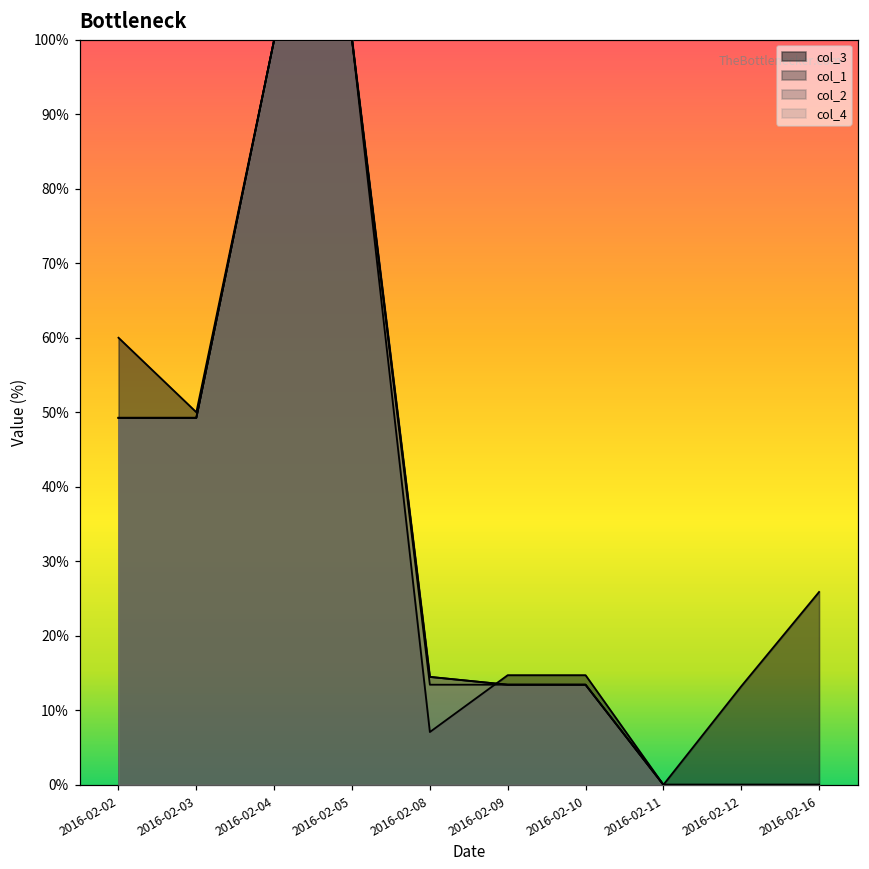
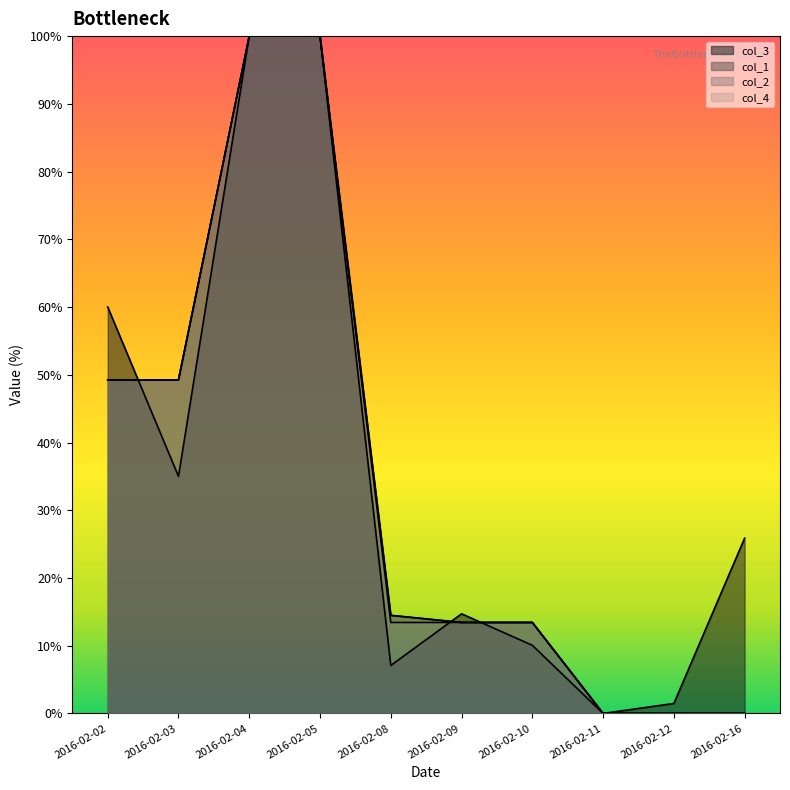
col_3, 2016-02-03: 50% -> 35%
col_3, 2016-02-10: 15% -> 10%
col_3, 2016-02-12: 13% -> 1%
